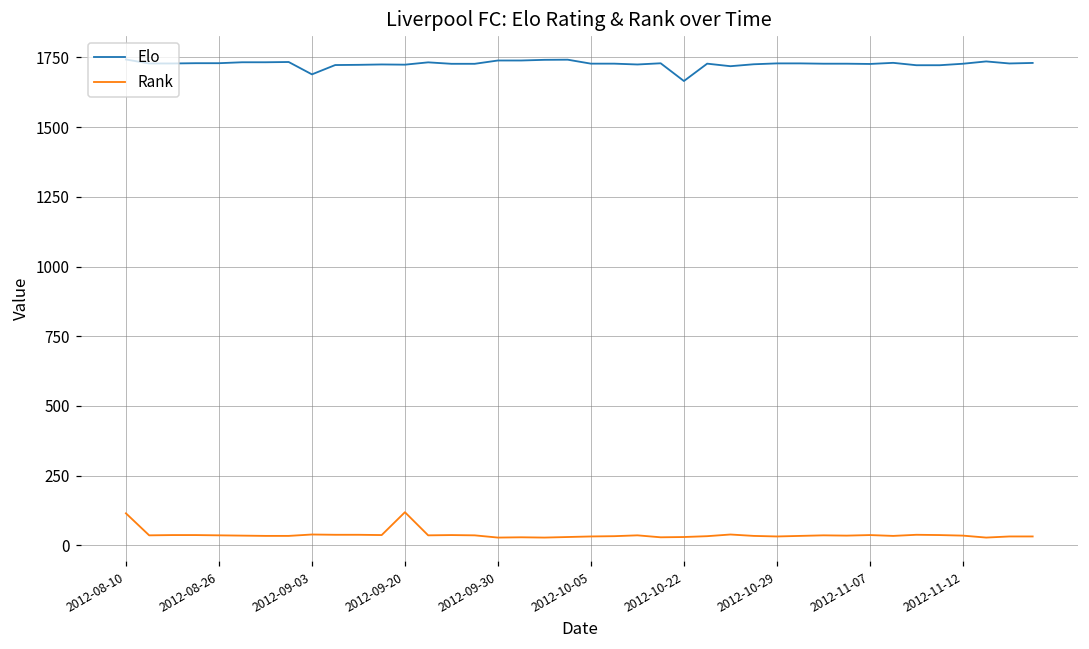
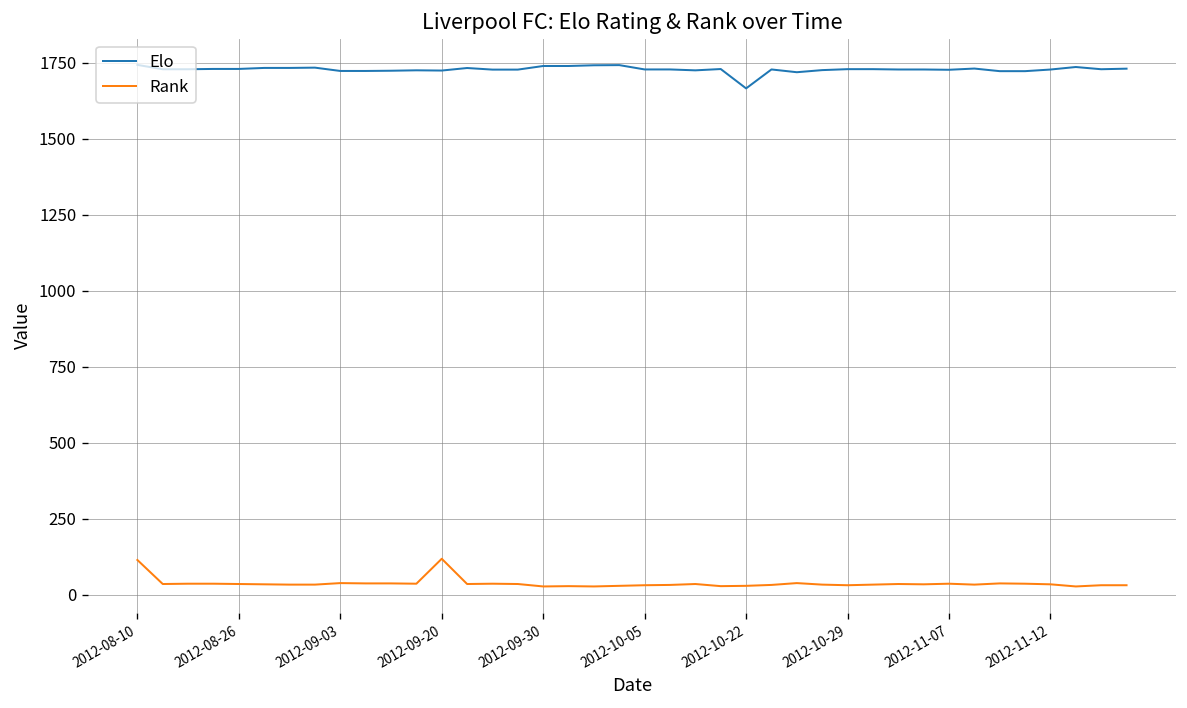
Elo, 2012-09-03: 1690 -> 1720
